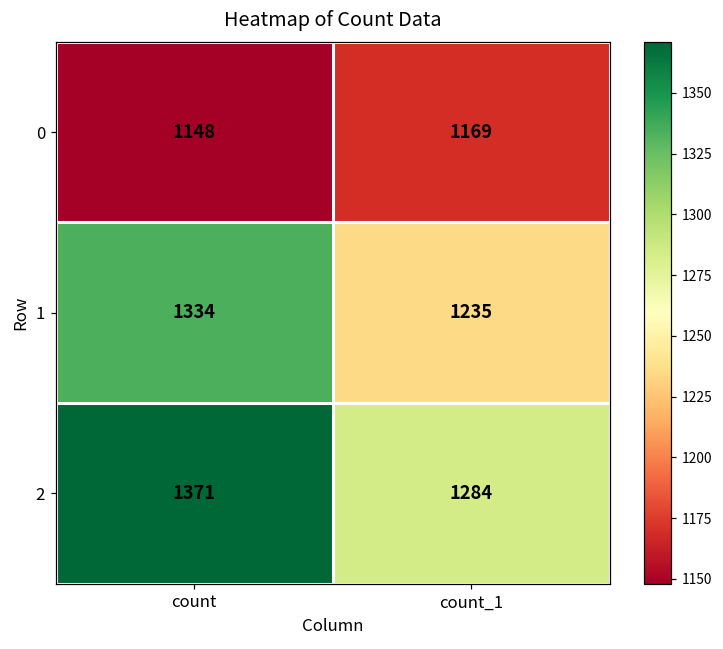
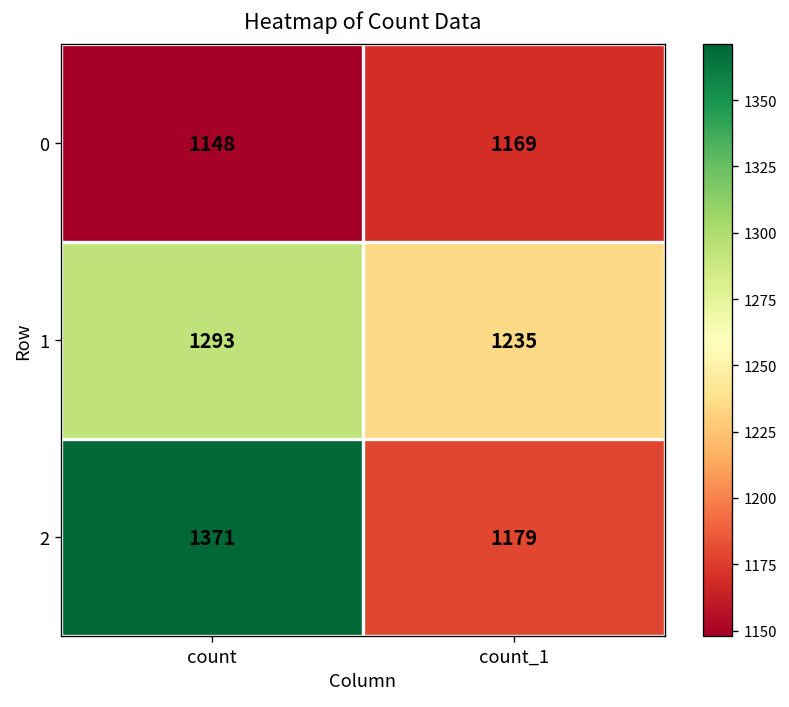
1, count: 1334 -> 1293
2, count_1: 1284 -> 1179
